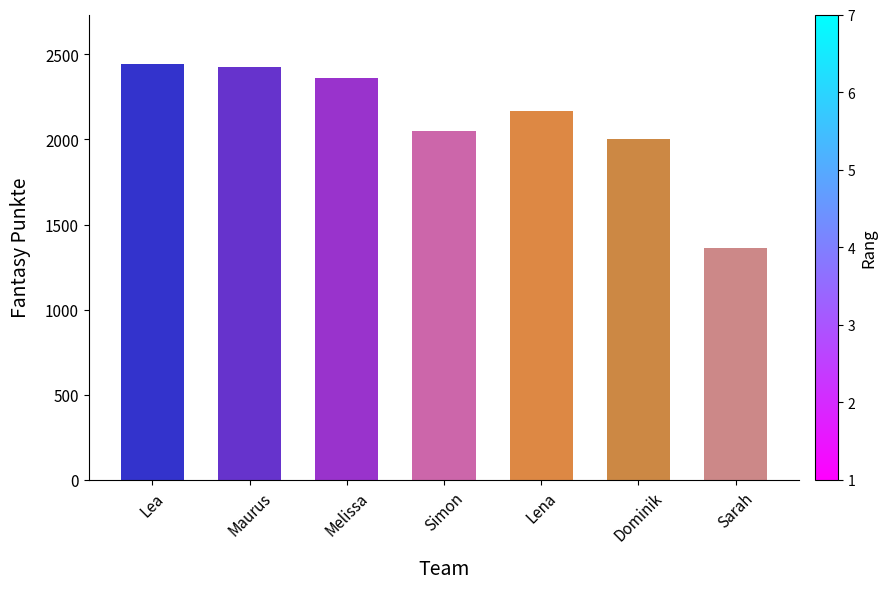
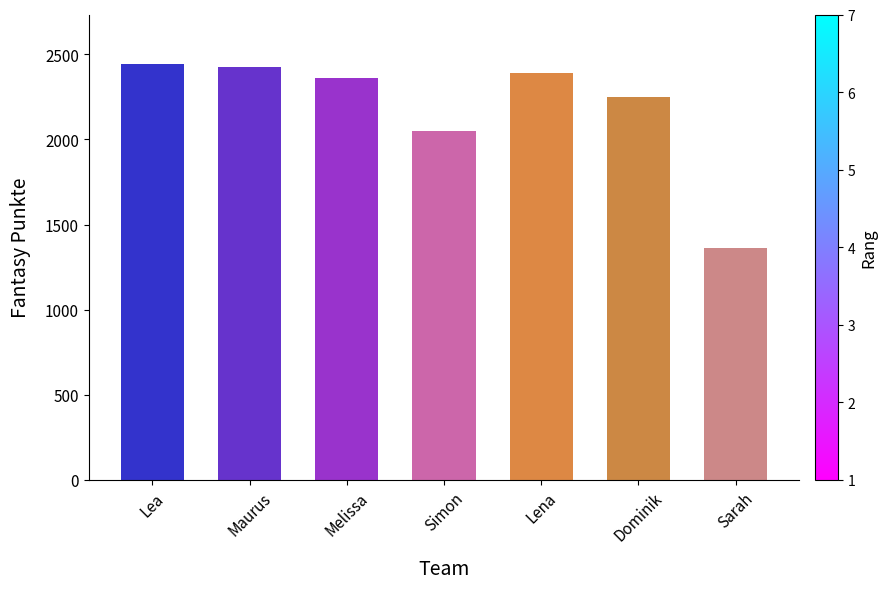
Lena: 2170 -> 2390
Dominik: 2000 -> 2250
